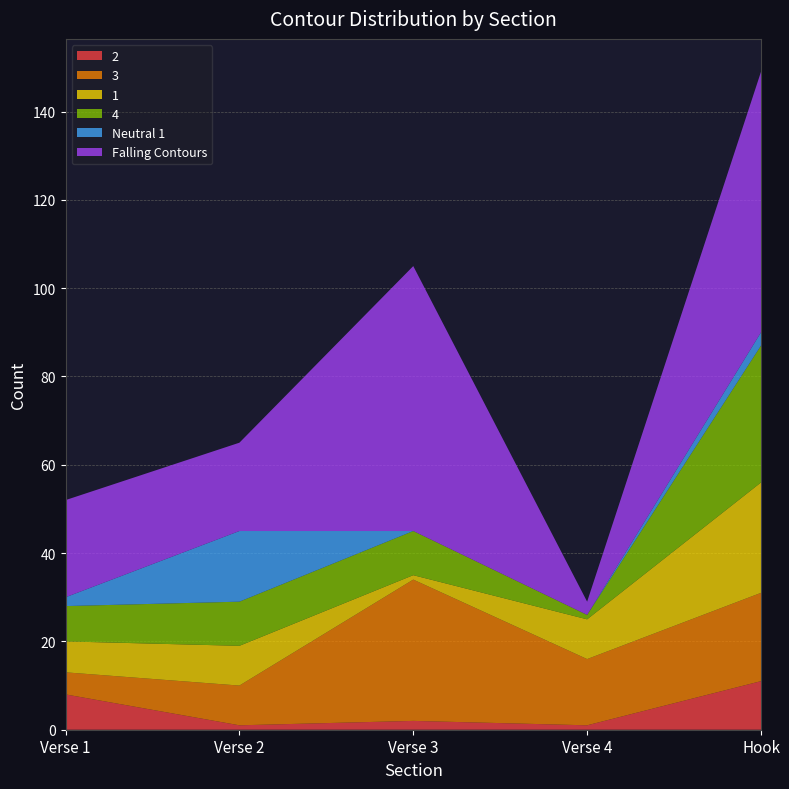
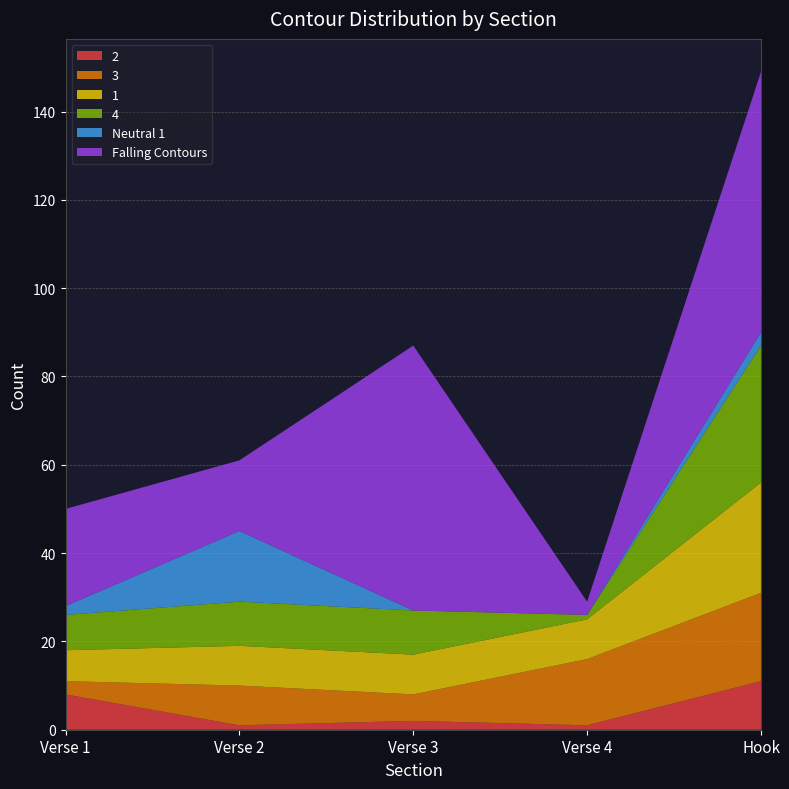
3, Verse 1: 5 -> 3
Falling Contours, Verse 2: 20 -> 16
3, Verse 3: 32 -> 6
1, Verse 3: 1 -> 9
